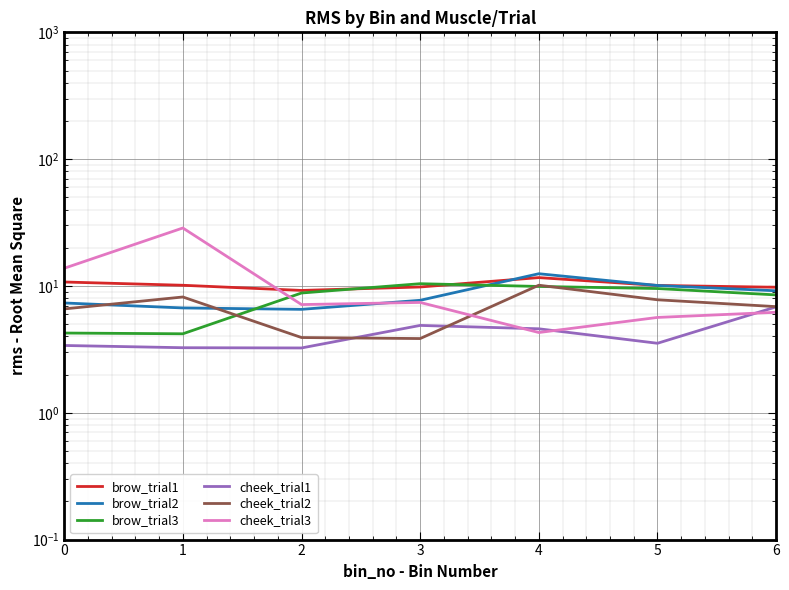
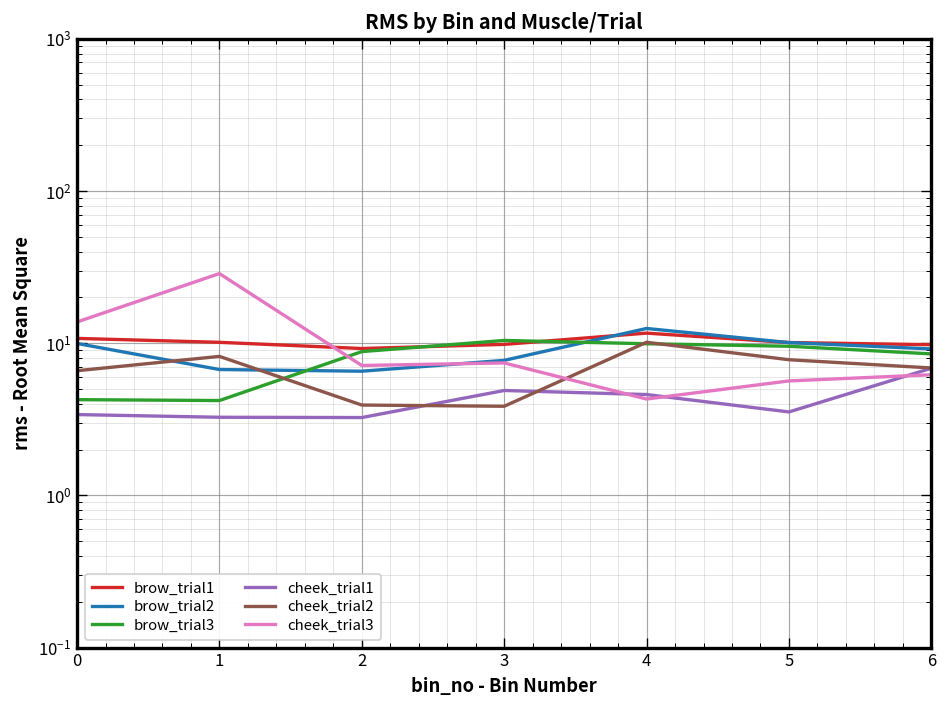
brow_trial2, 0: 7 -> 10
